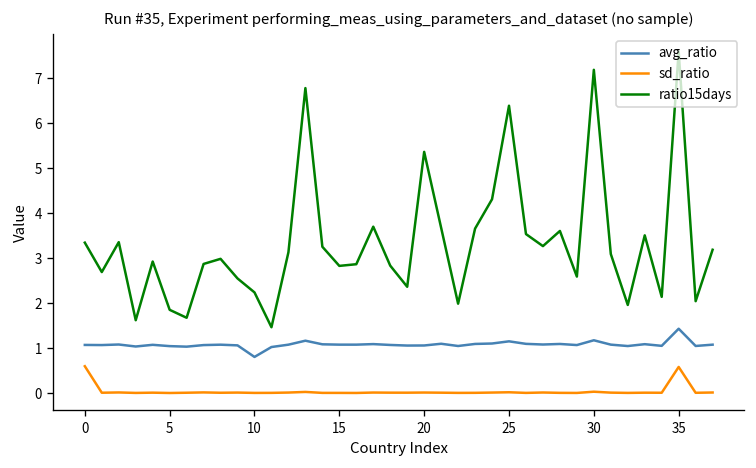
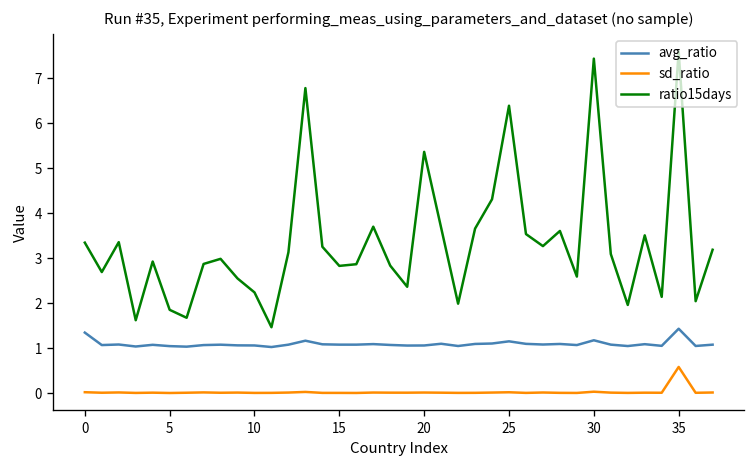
avg_ratio, 0: 1.1 -> 1.3
sd_ratio, 0: 0.6 -> 0.0
avg_ratio, 10: 0.8 -> 1.1
ratio15days, 30: 7.2 -> 7.4
